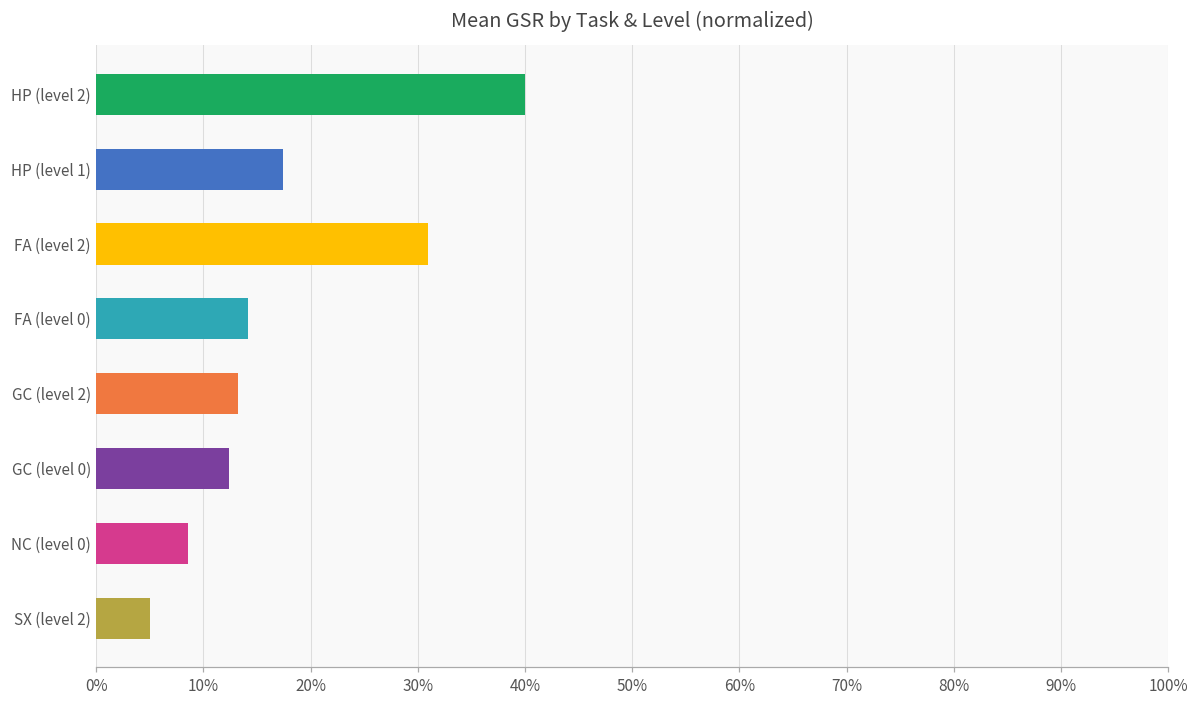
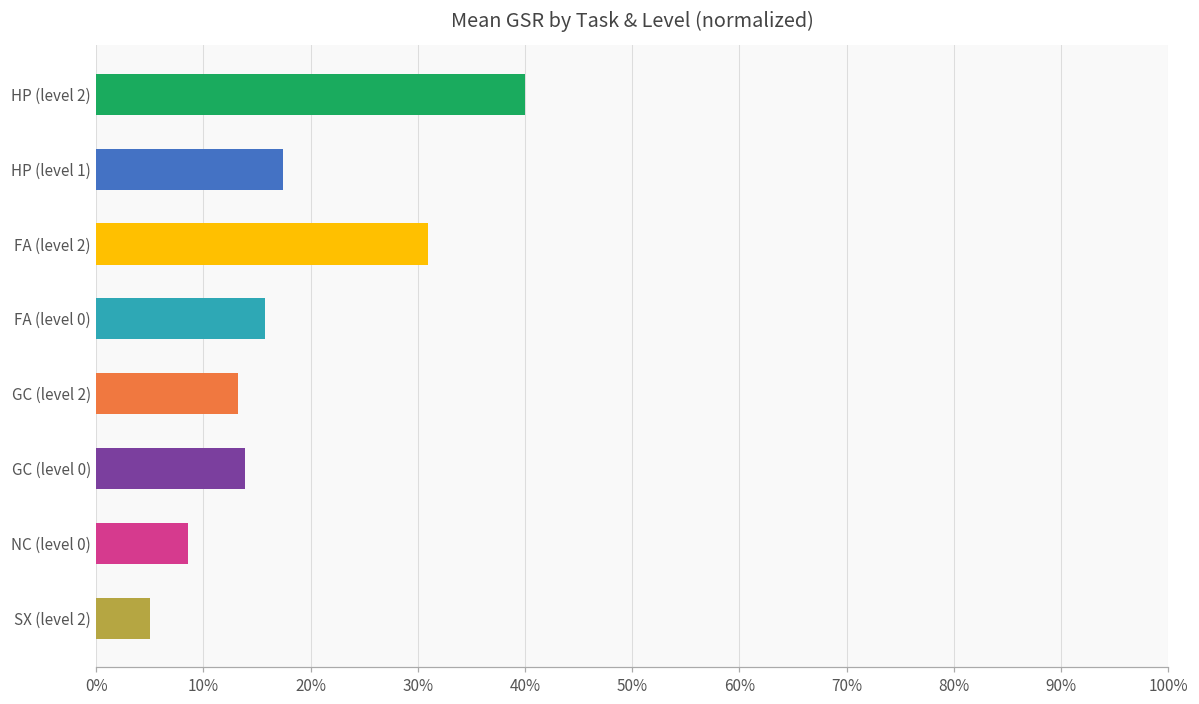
FA (level 0): 14% -> 16%
GC (level 0): 12% -> 14%
